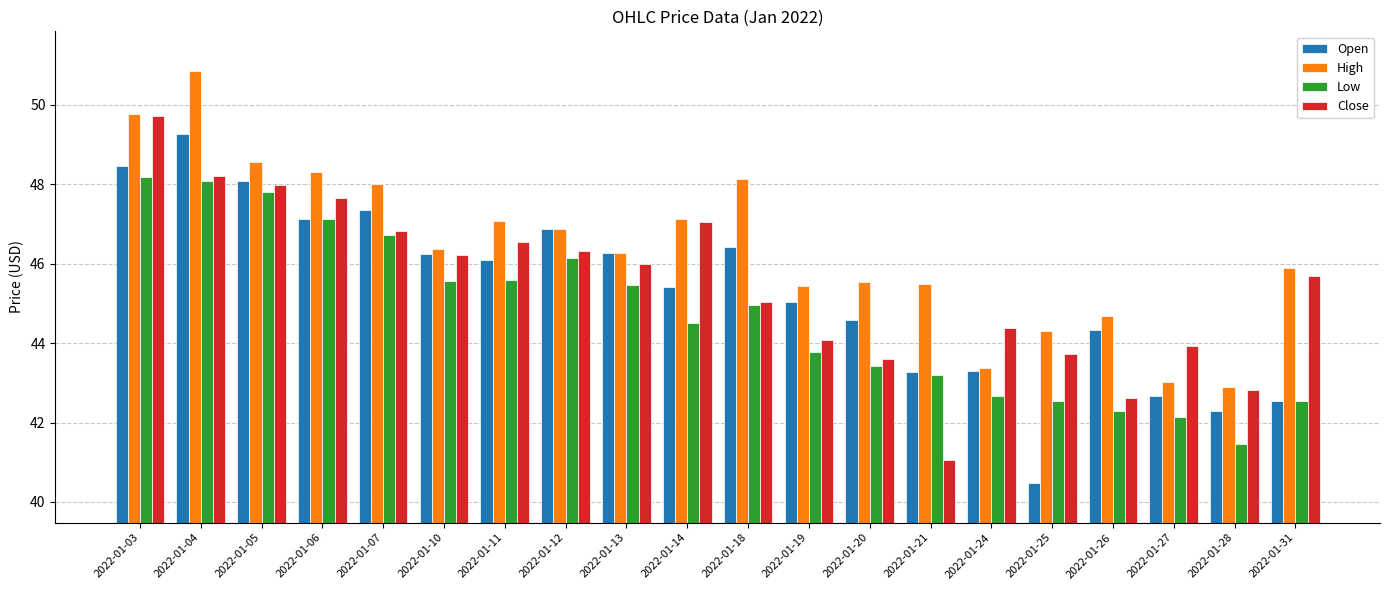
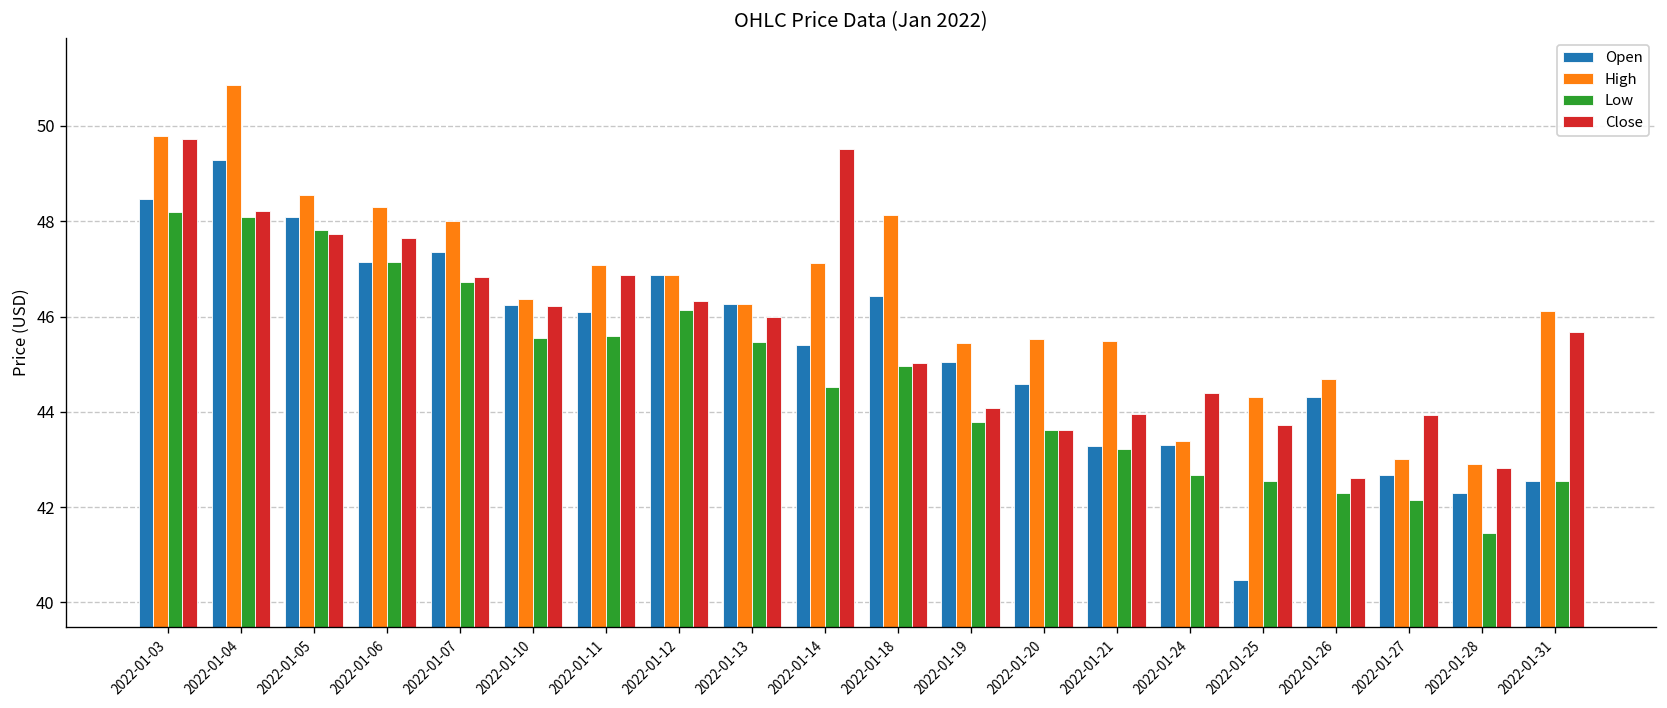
Close, 2022-01-05: 48.0 -> 47.7
Close, 2022-01-11: 46.6 -> 46.9
Close, 2022-01-14: 47.1 -> 49.5
Low, 2022-01-20: 43.4 -> 43.6
Close, 2022-01-21: 41.1 -> 44.0
High, 2022-01-31: 45.9 -> 46.1
